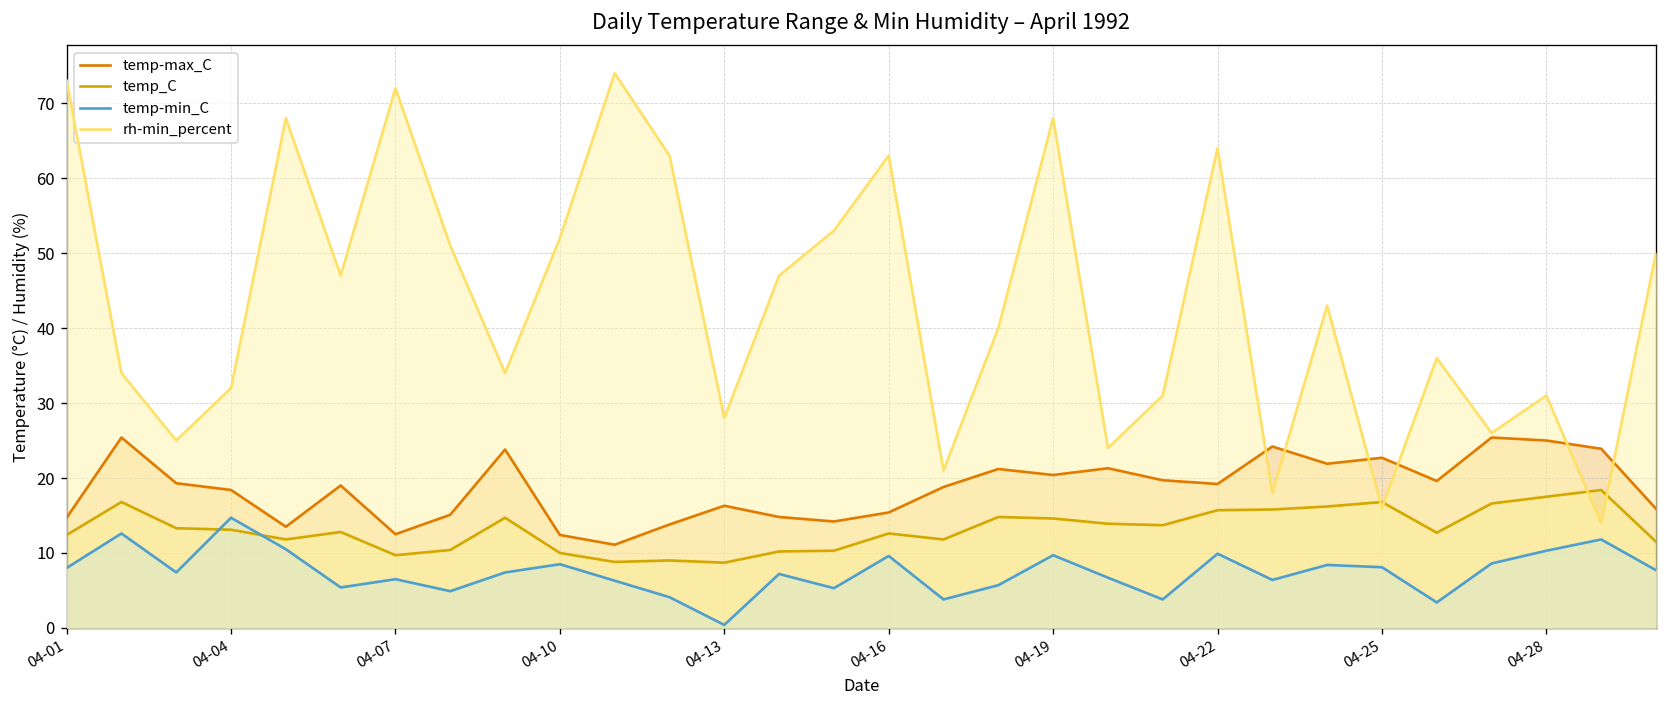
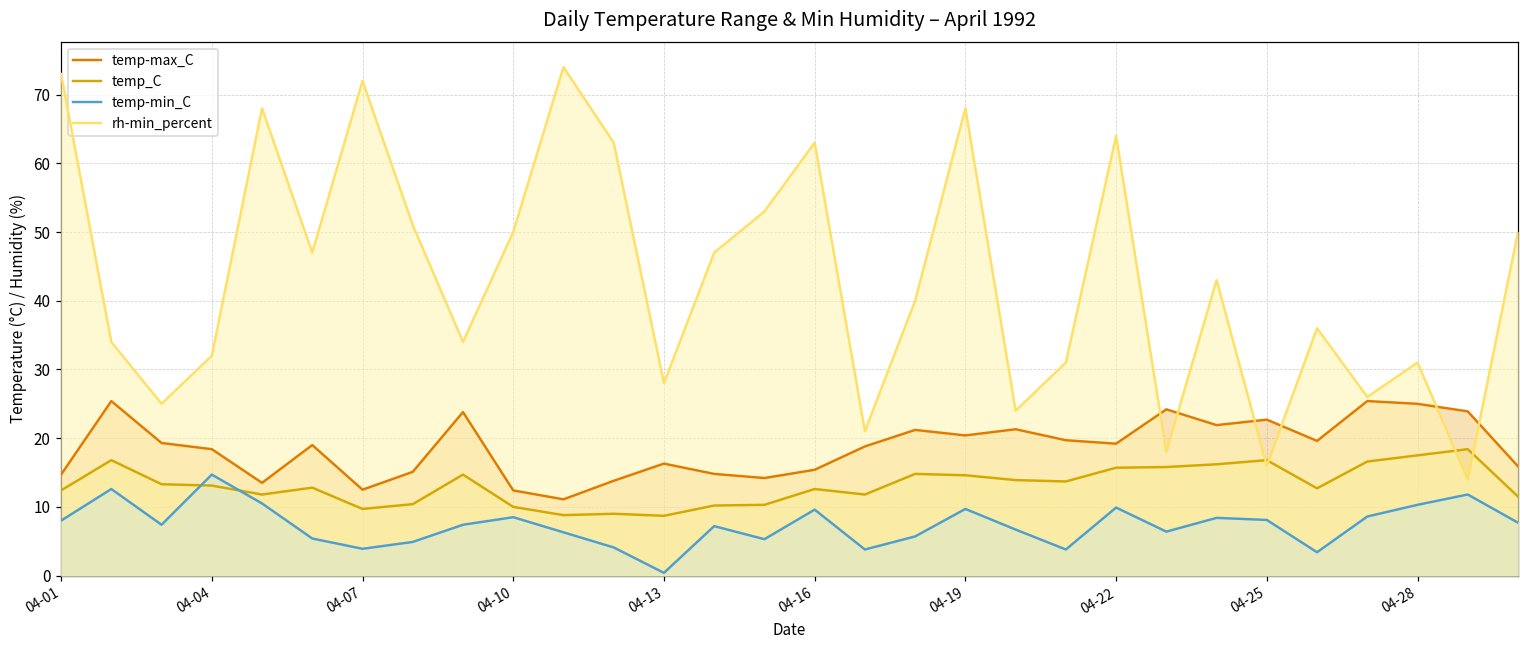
temp-min_C, 04-07: 7 -> 4
rh-min_percent, 04-10: 52 -> 50
